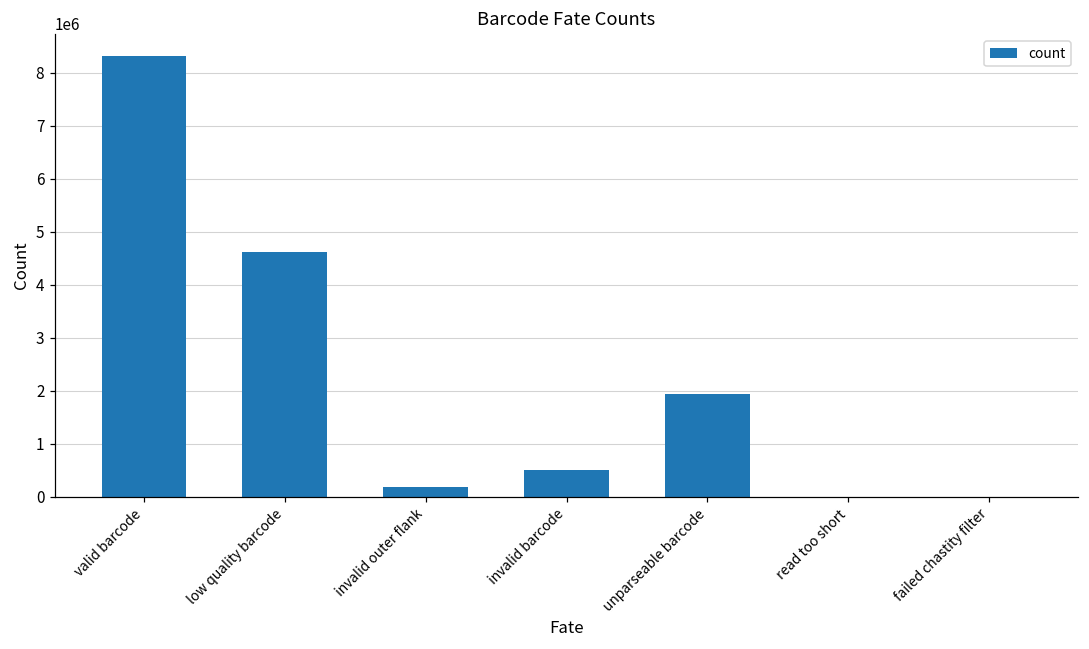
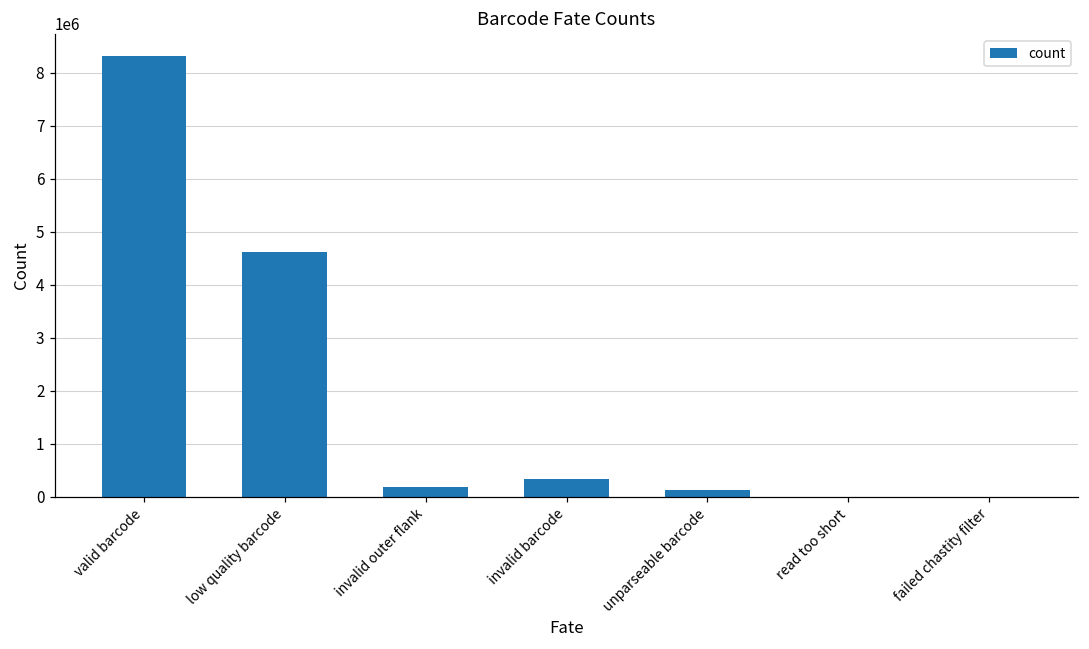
invalid barcode: 500000 -> 300000
unparseable barcode: 1900000 -> 100000
